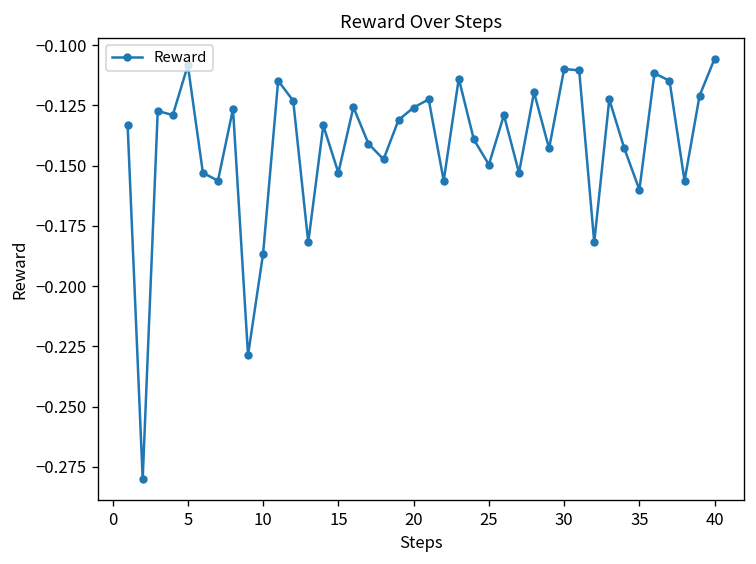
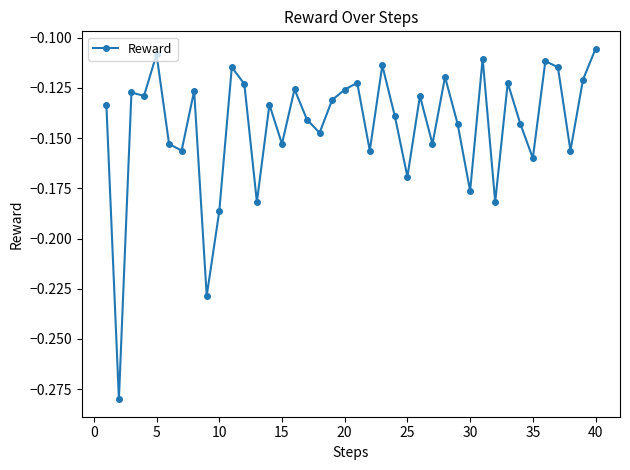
25: -0.150 -> -0.169
30: -0.110 -> -0.176
